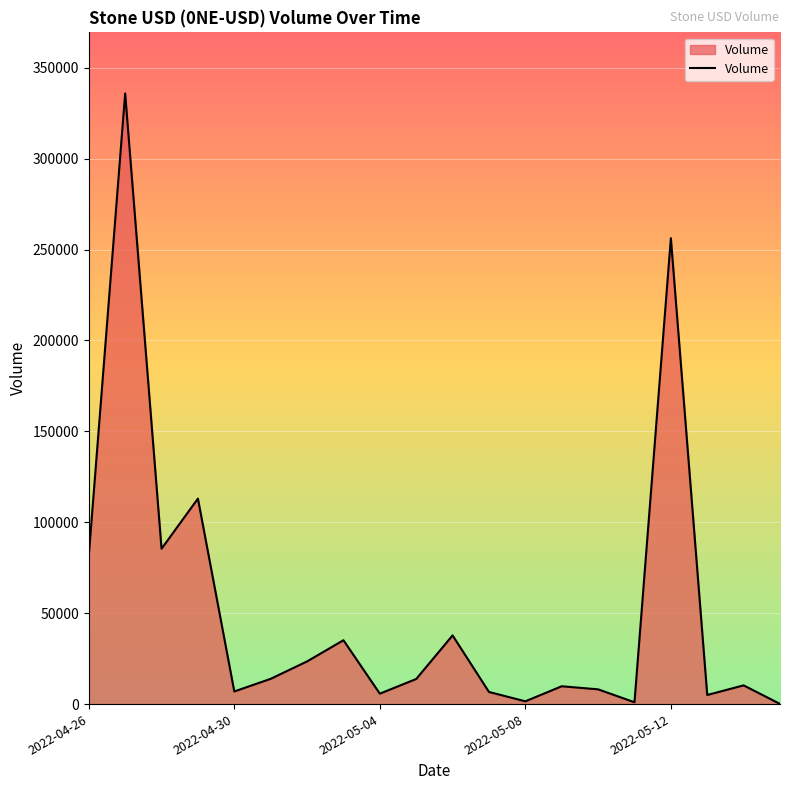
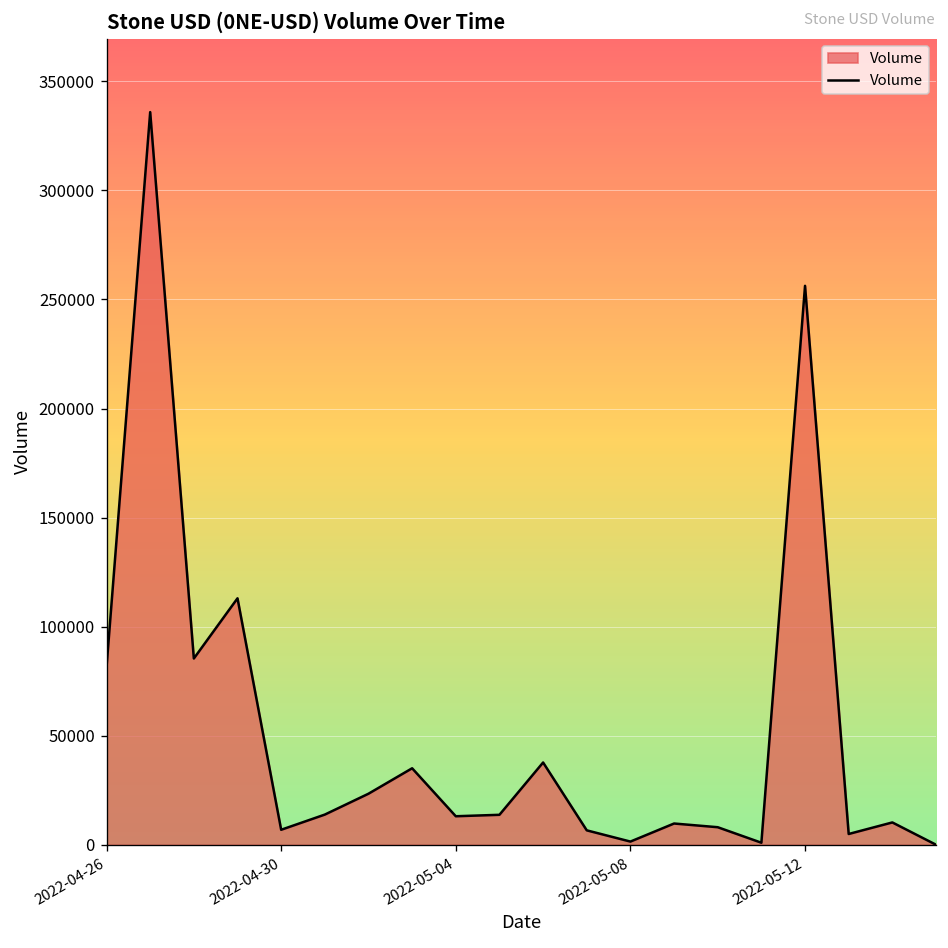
2022-05-04: 6000 -> 13000
